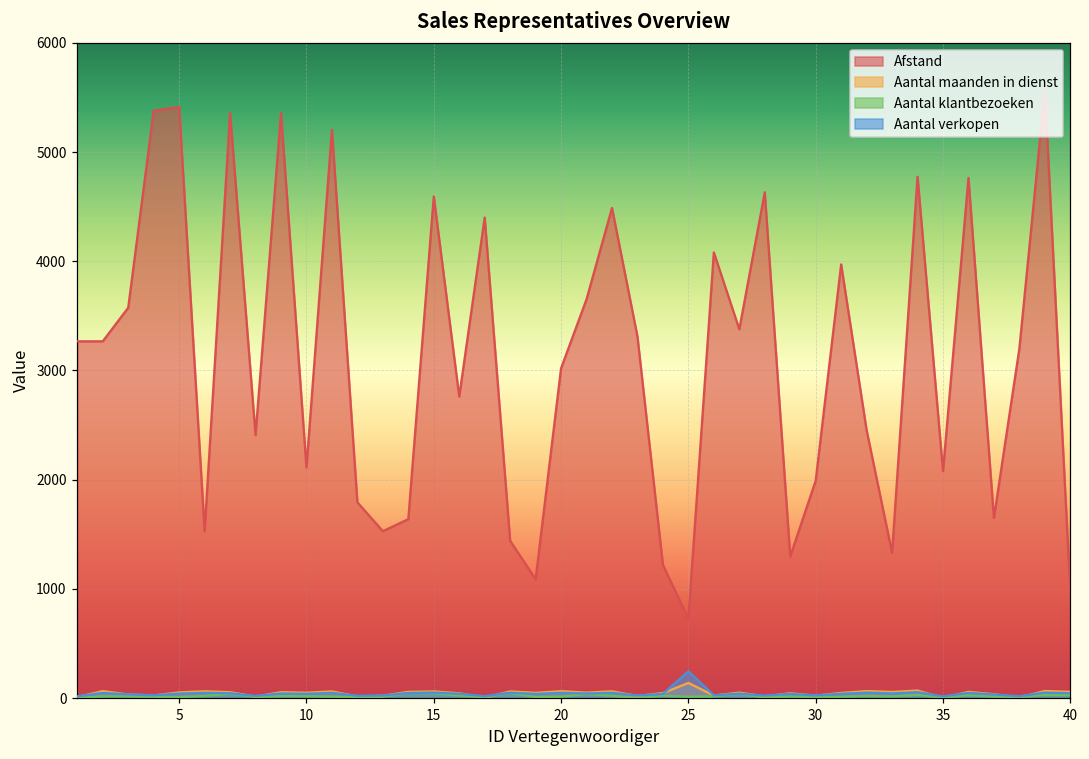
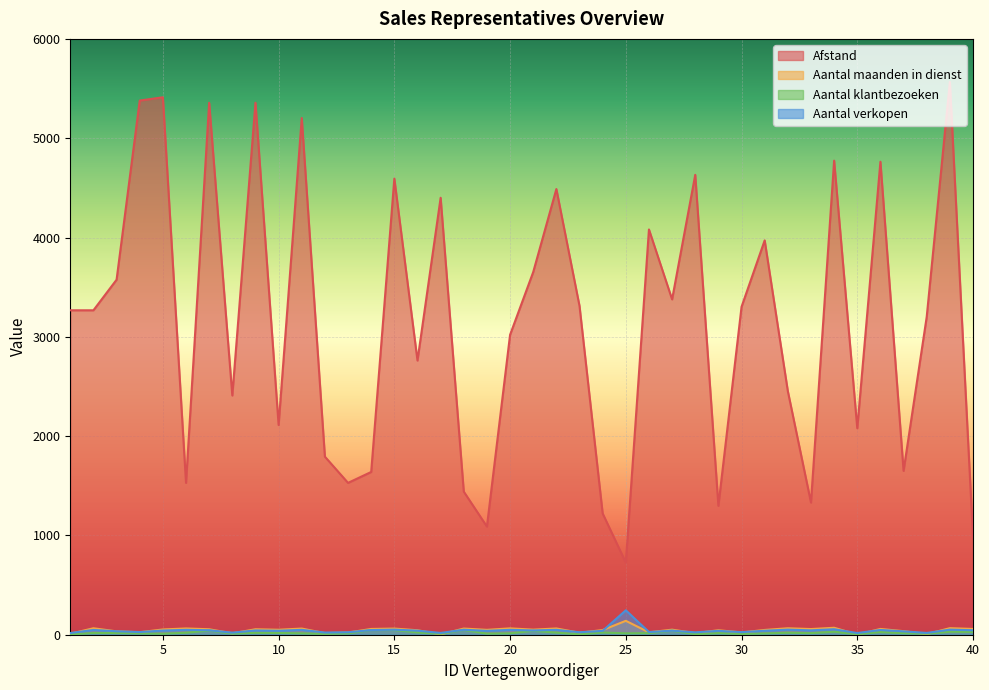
Afstand, 30: 2000 -> 3300
